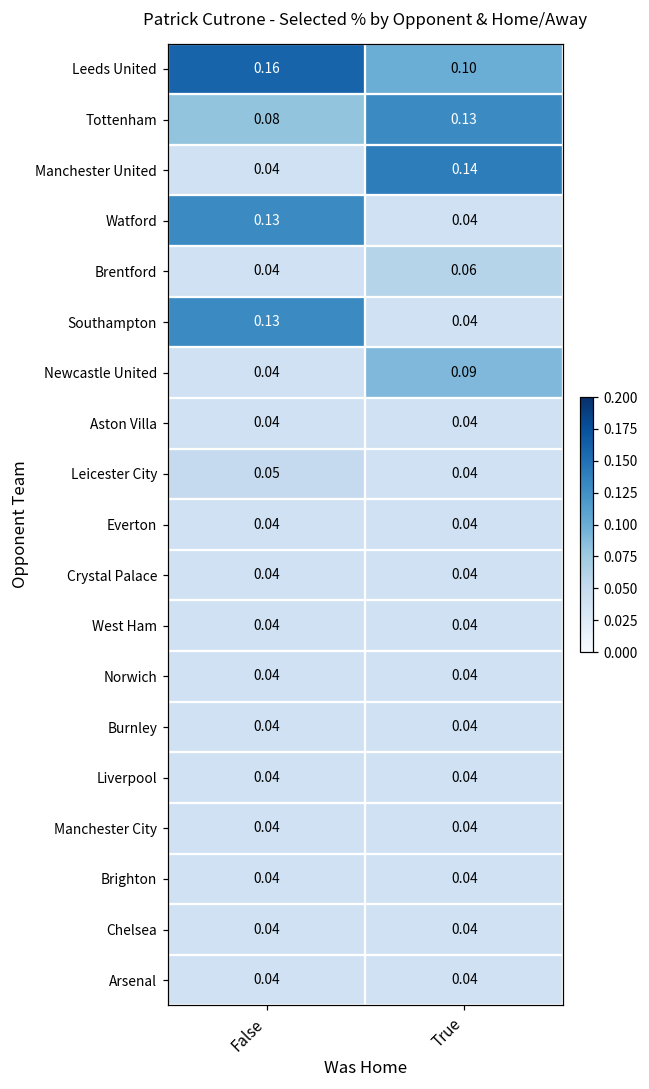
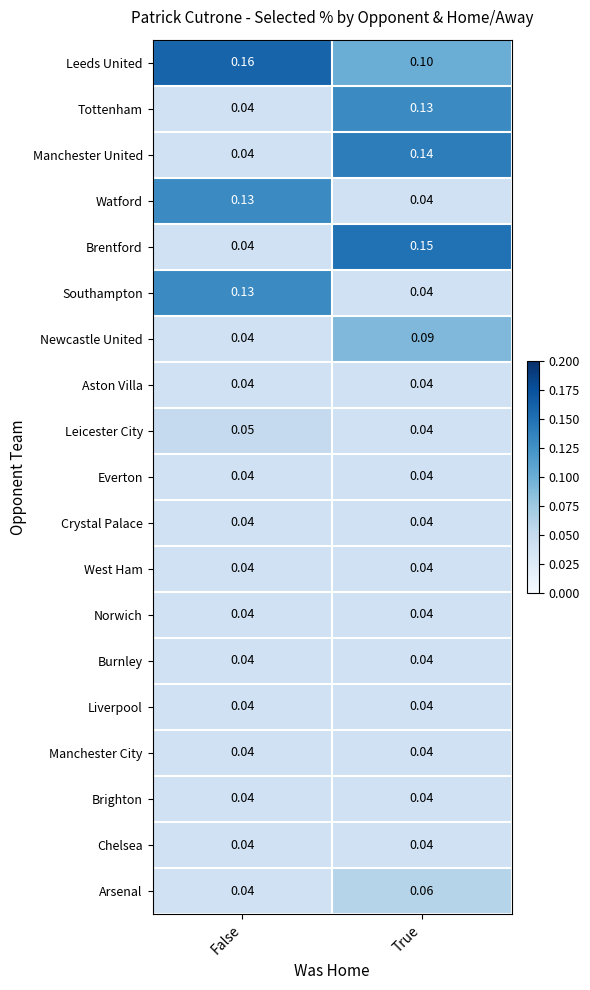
Tottenham, False: 0.08 -> 0.04
Brentford, True: 0.06 -> 0.15
Arsenal, True: 0.04 -> 0.06
